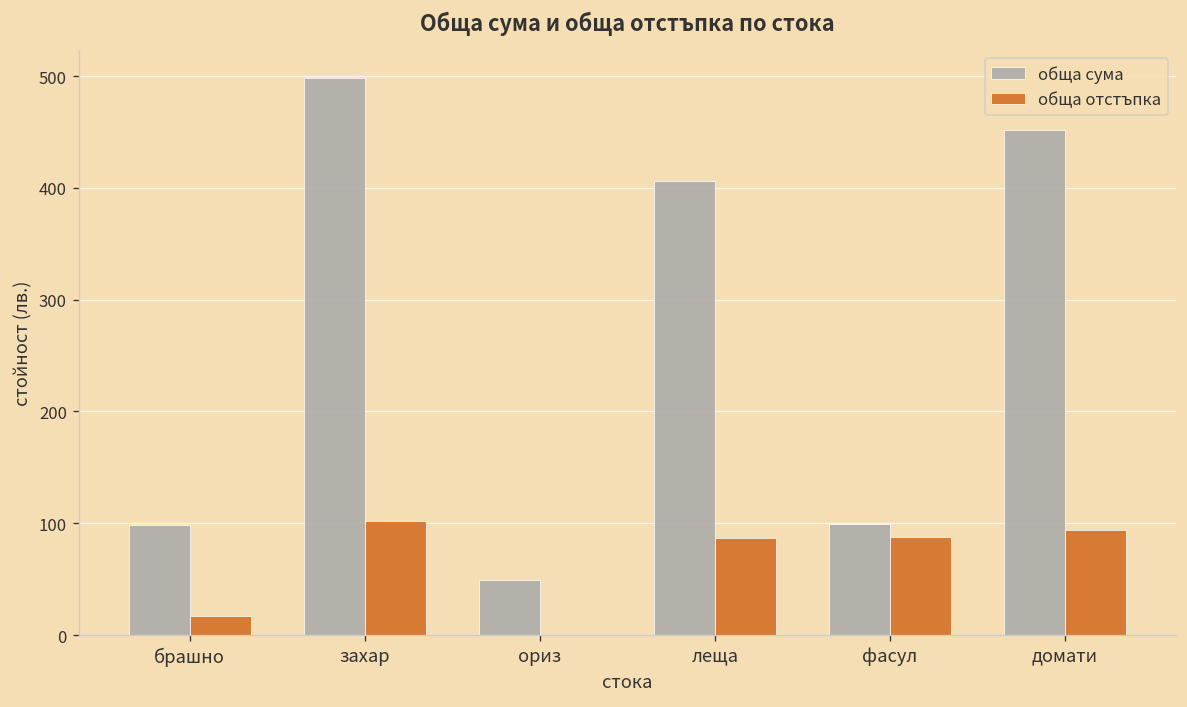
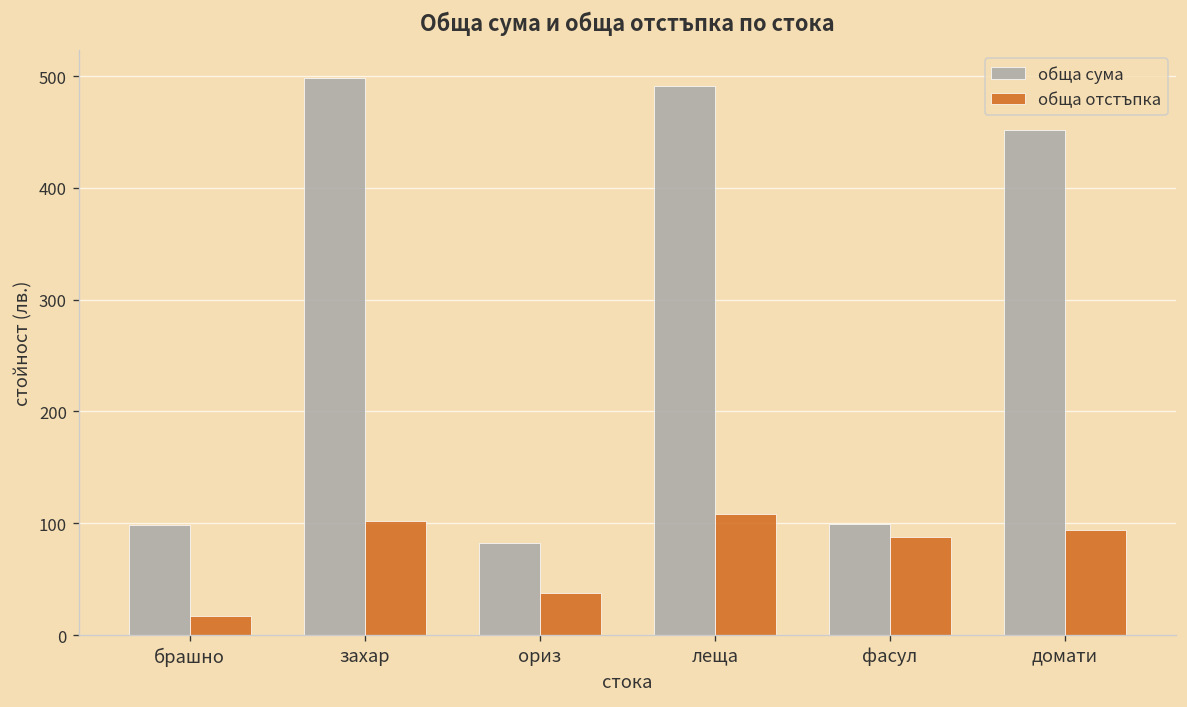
обща сума, ориз: 50 -> 80
обща отстъпка, ориз: 0 -> 40
обща сума, леща: 410 -> 490
обща отстъпка, леща: 90 -> 110
